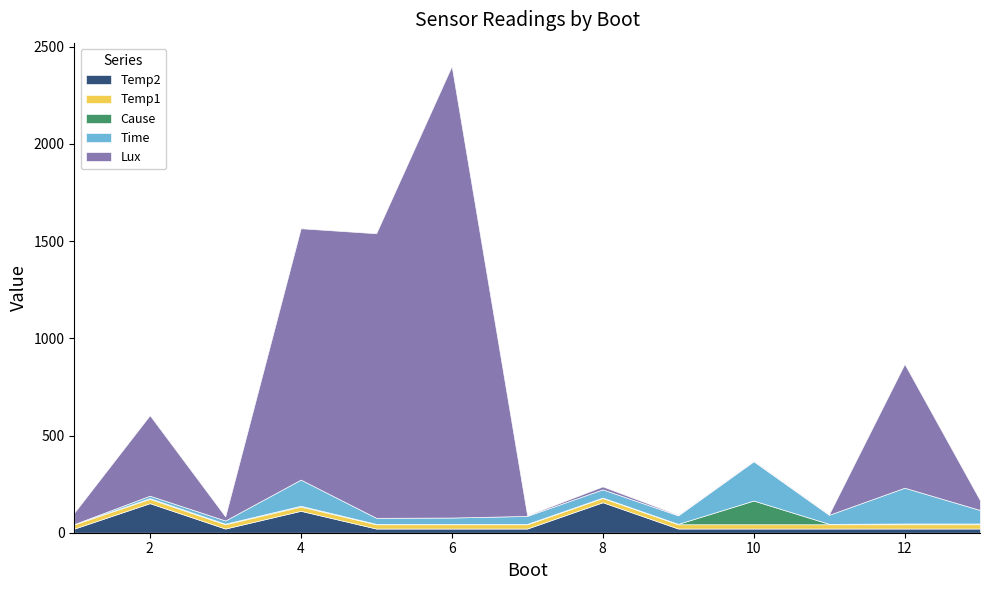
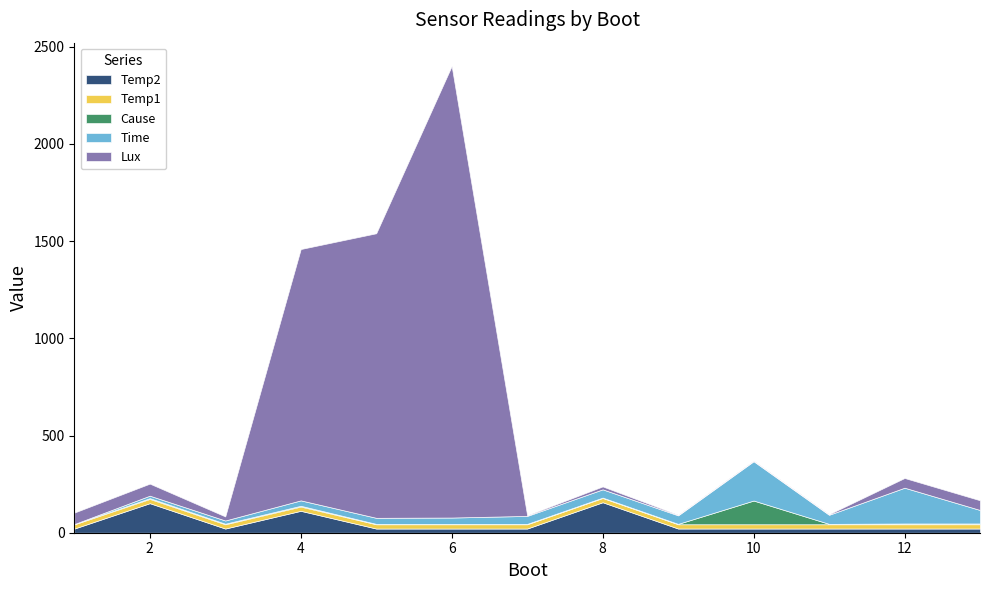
Lux, 2: 410 -> 60
Time, 4: 130 -> 30
Lux, 12: 640 -> 50
